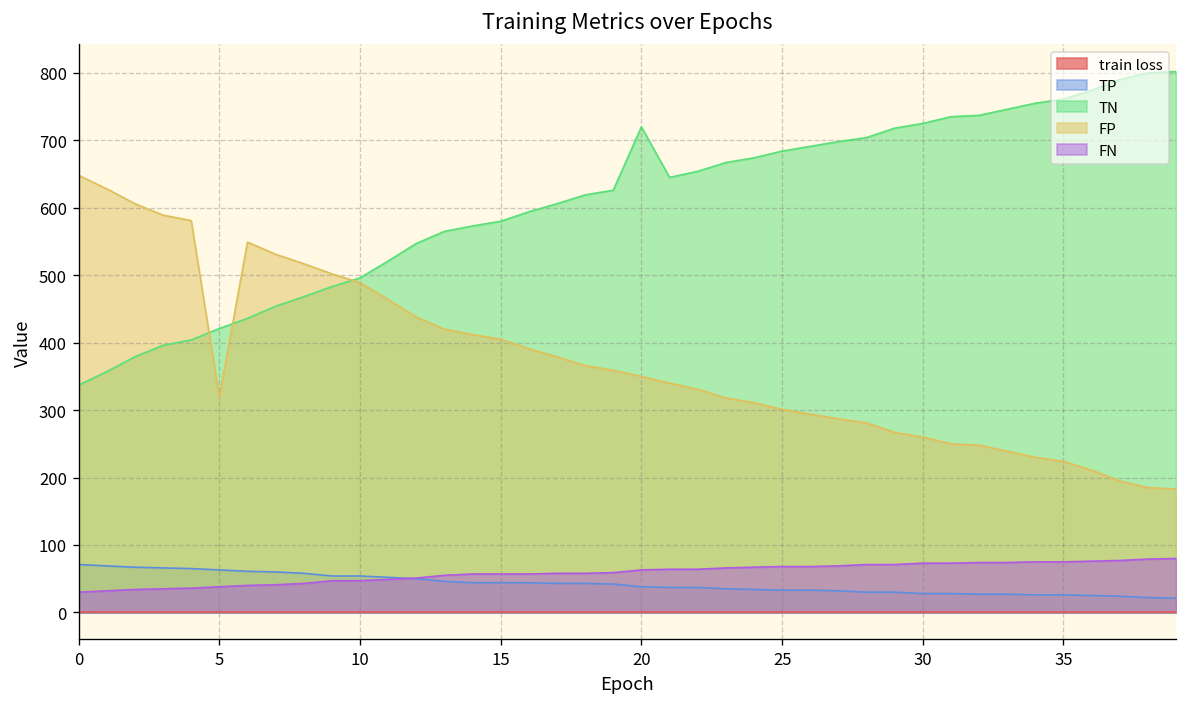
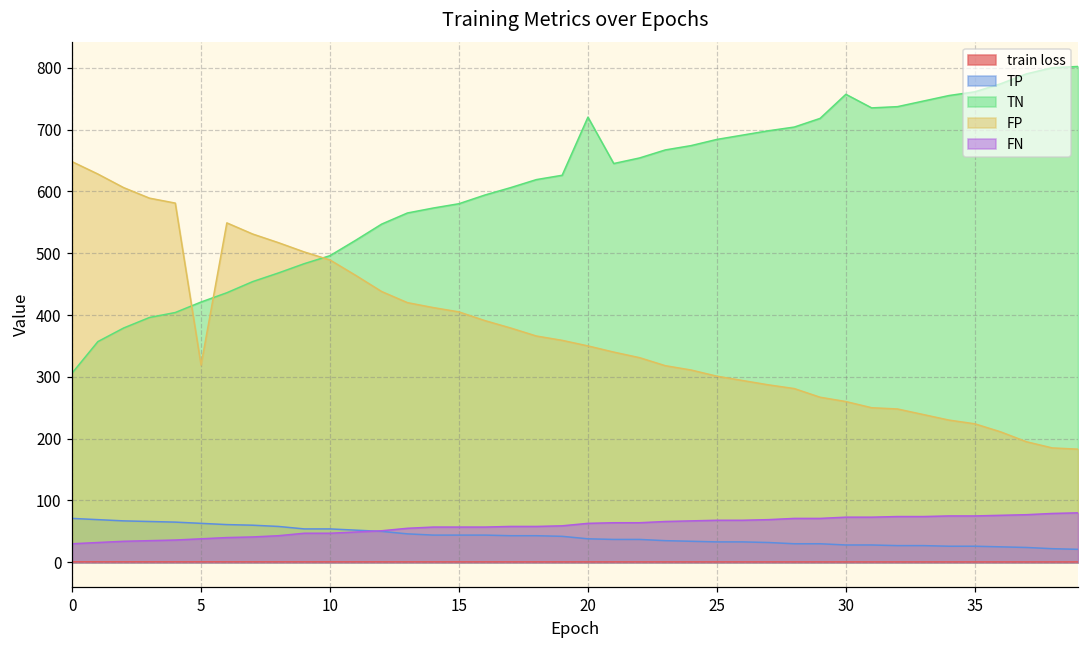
TN, 0: 340 -> 310
TN, 30: 730 -> 760
